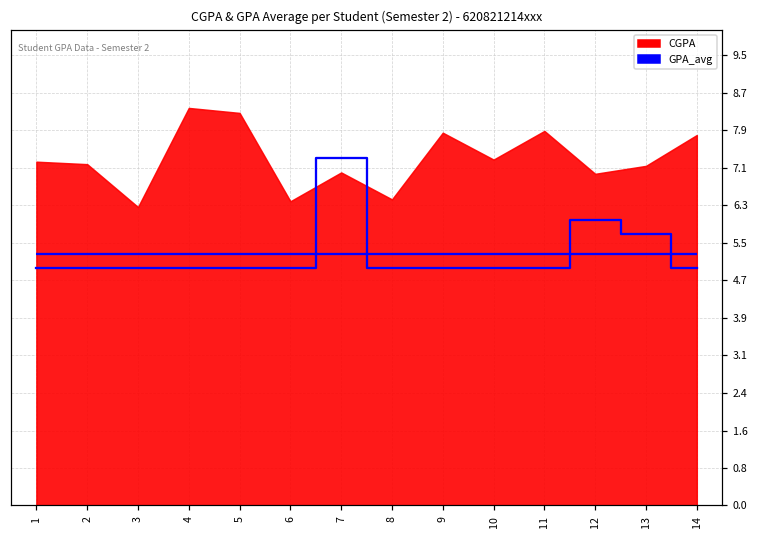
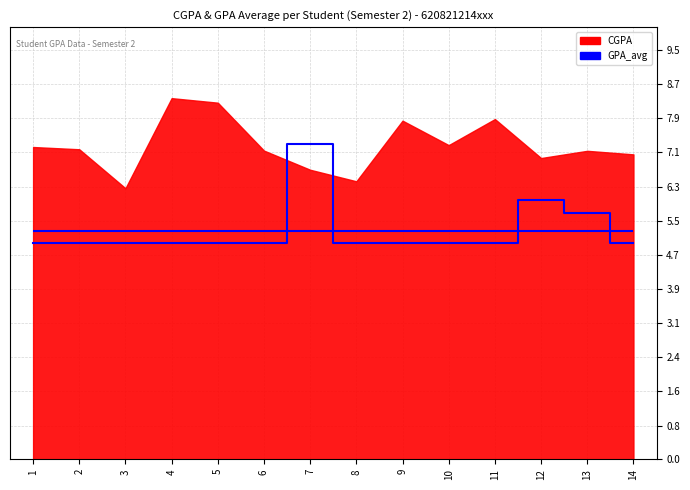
CGPA, 6: 6.4 -> 7.1
CGPA, 7: 7.0 -> 6.7
CGPA, 14: 7.8 -> 7.1
